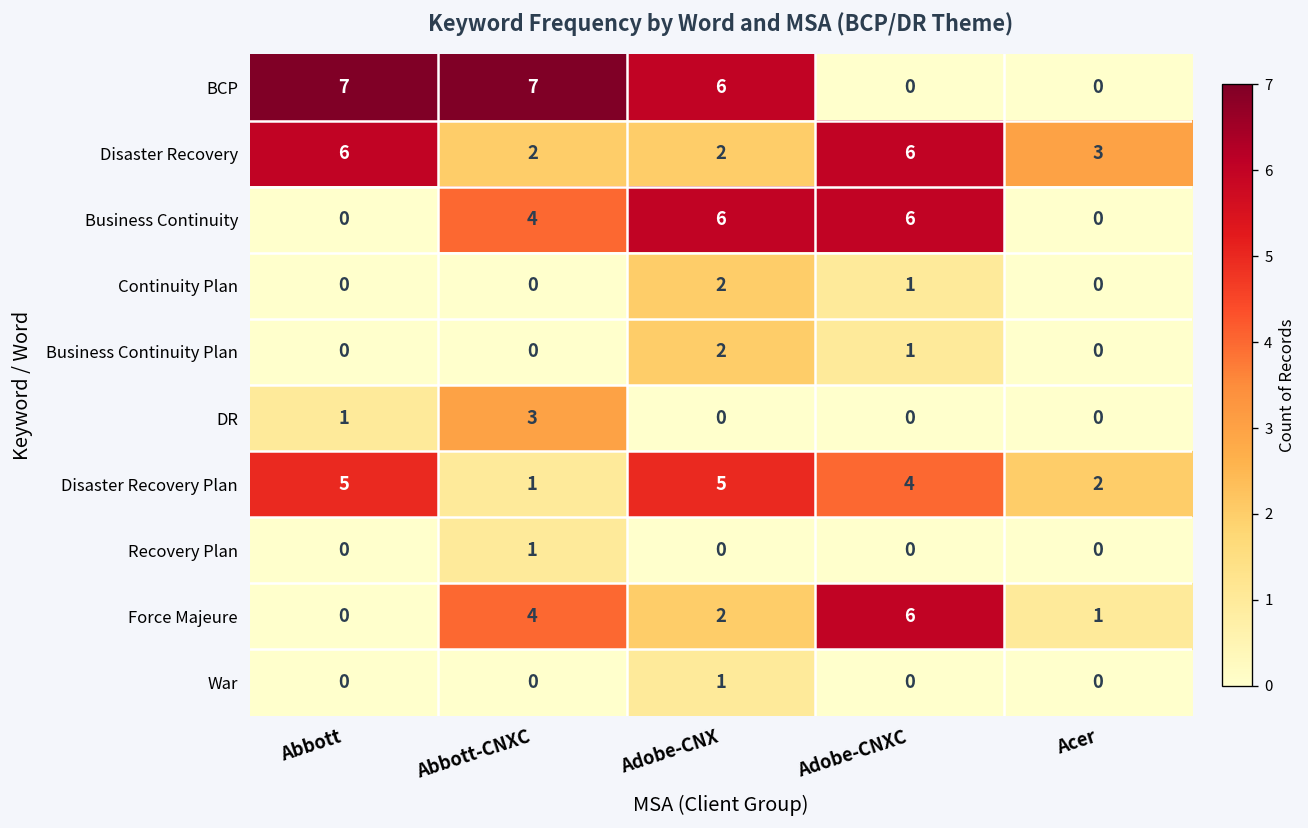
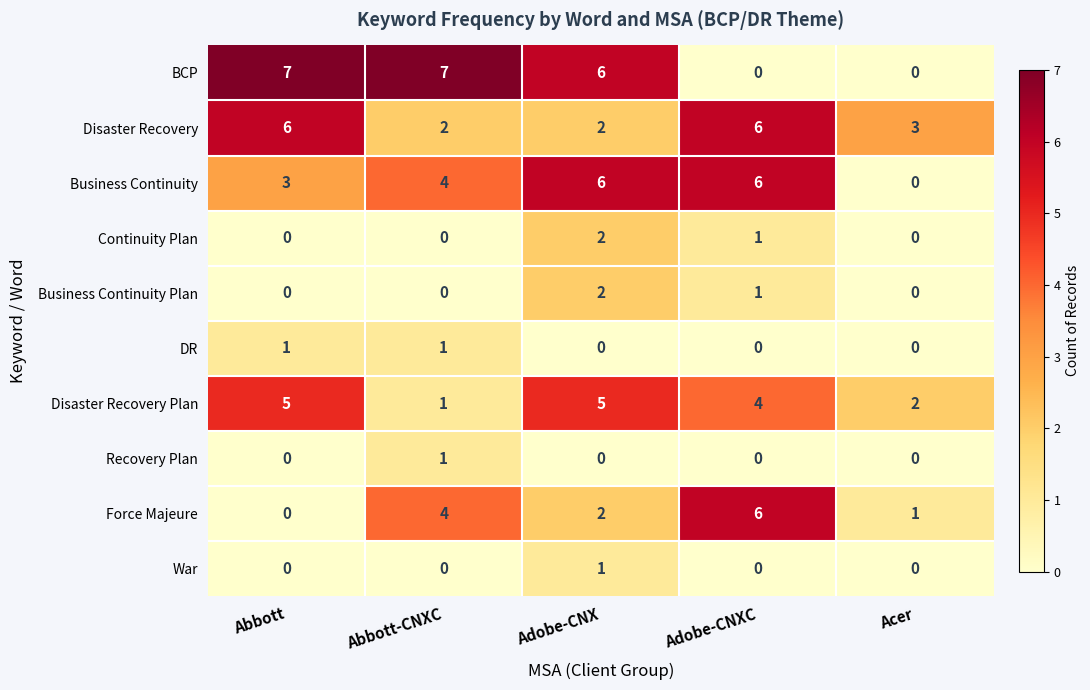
Business Continuity, Abbott: 0 -> 3
DR, Abbott-CNXC: 3 -> 1
